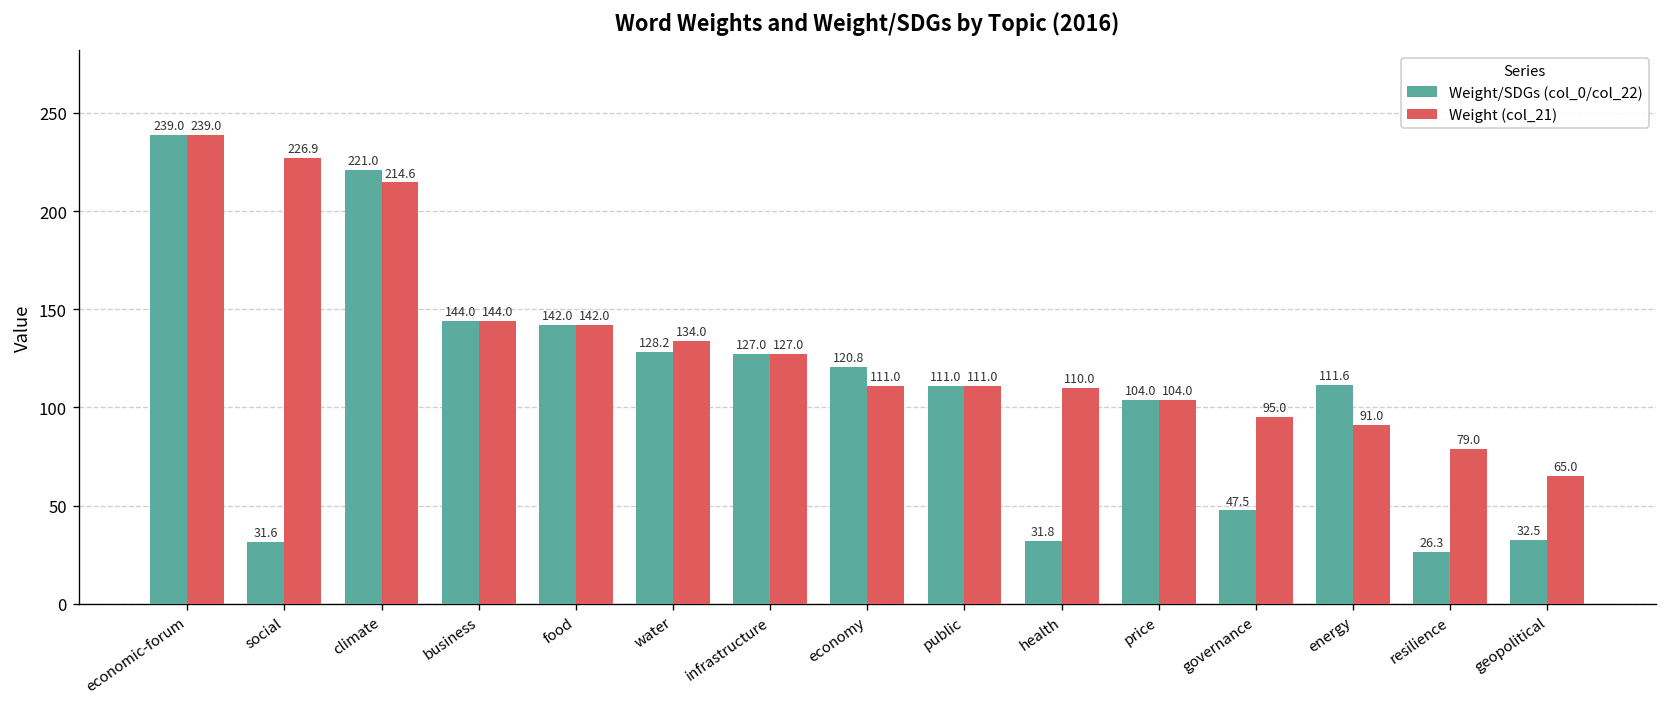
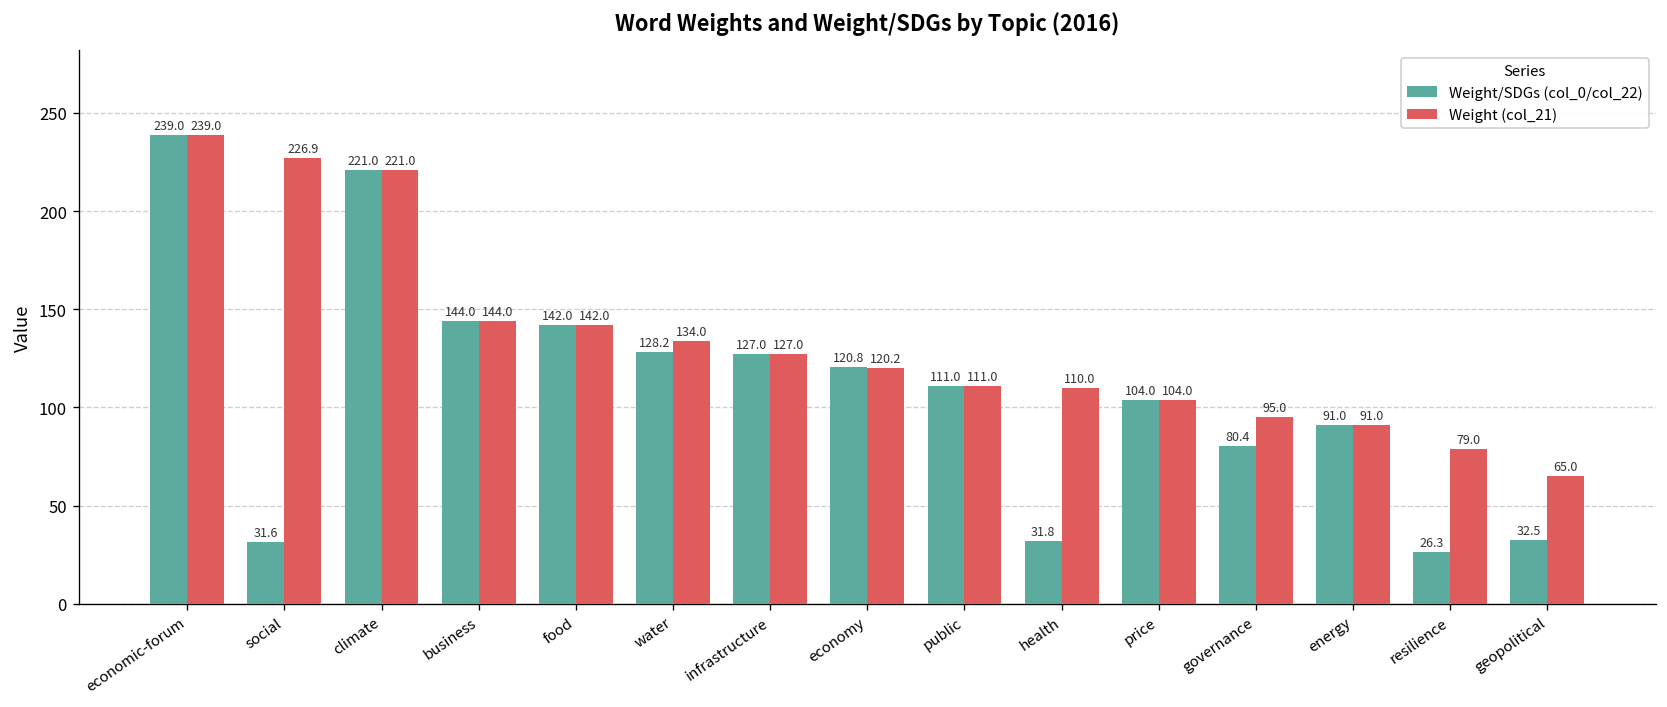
Weight (col_21), climate: 214.6 -> 221.0
Weight (col_21), economy: 111.0 -> 120.2
Weight/SDGs (col_0/col_22), governance: 47.5 -> 80.4
Weight/SDGs (col_0/col_22), energy: 111.6 -> 91.0
